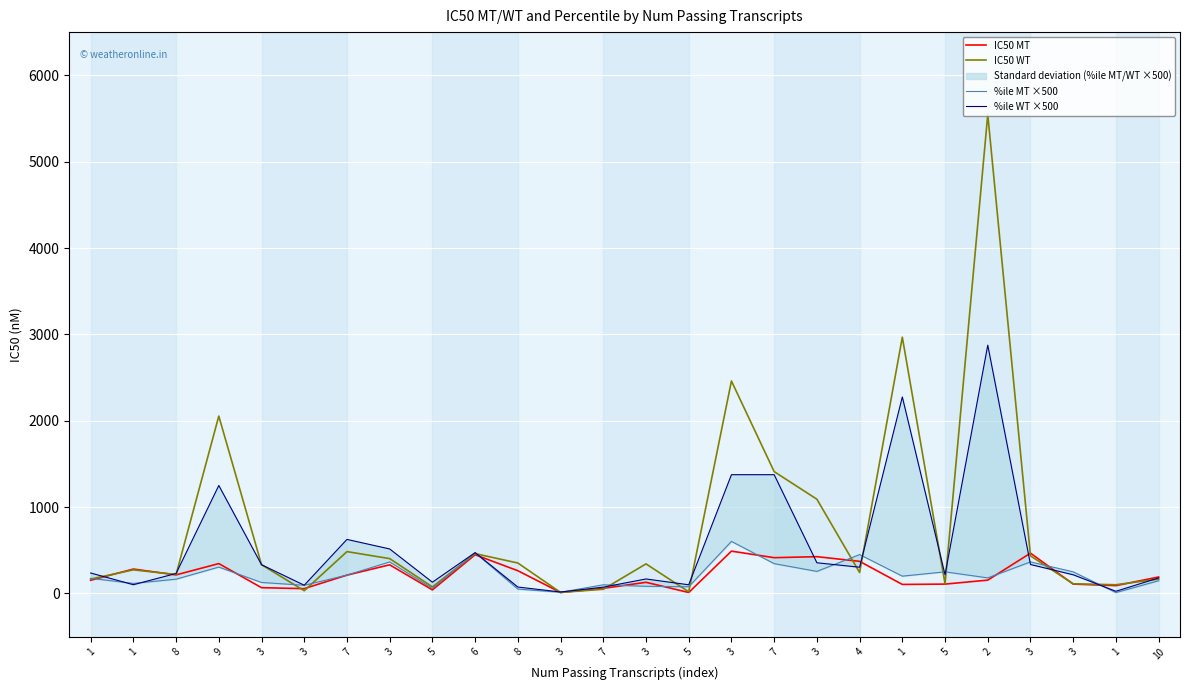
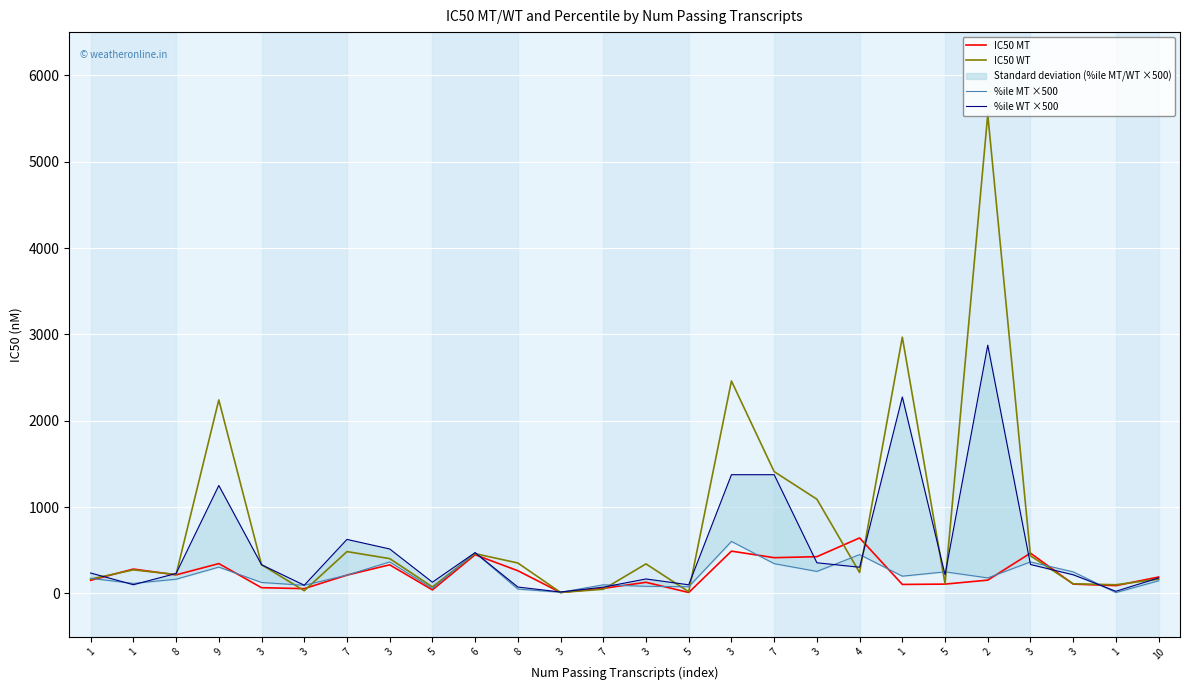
IC50 WT, 9: 2100 -> 2200
IC50 MT, 4: 400 -> 600
